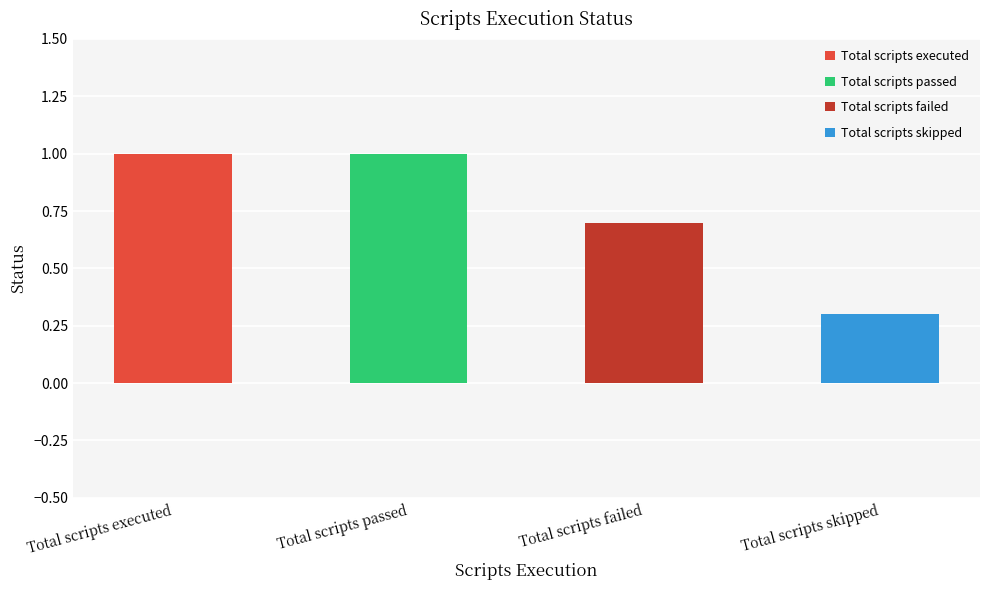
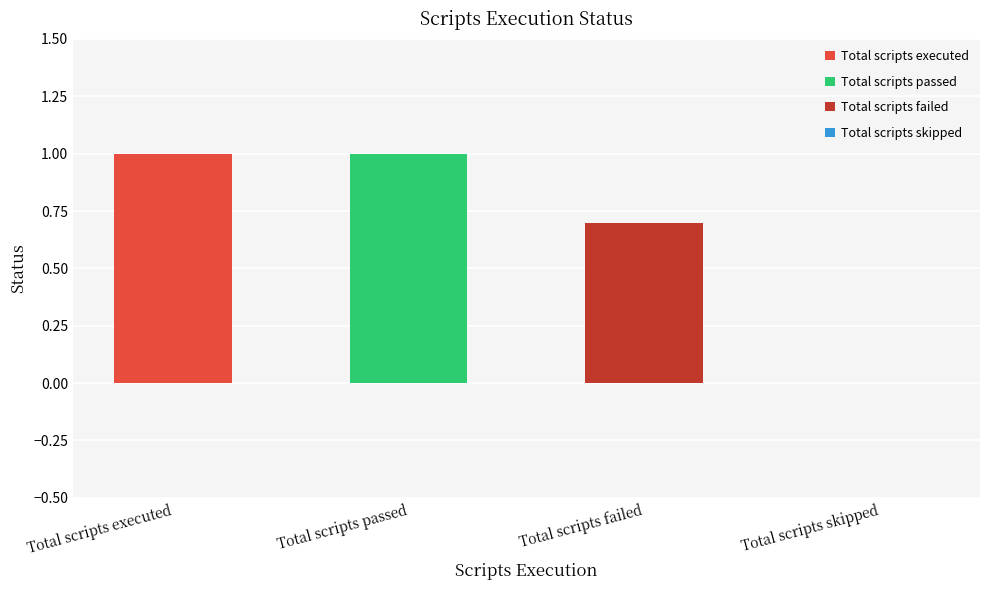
Total scripts skipped: 0.3 -> 0.0
